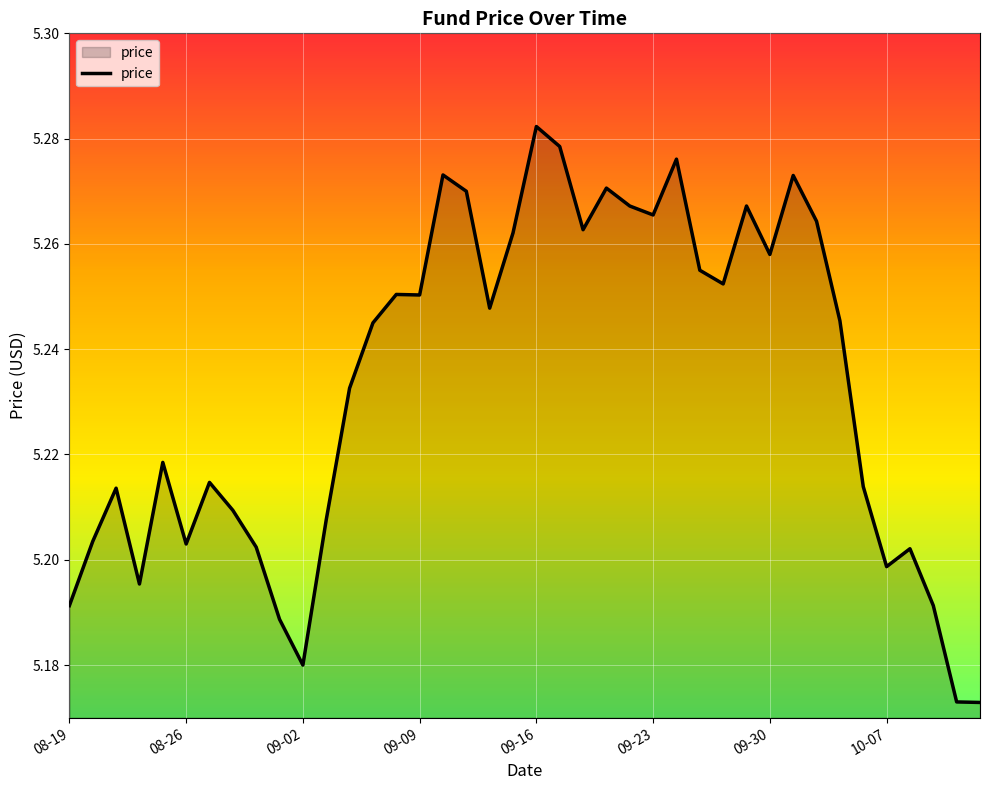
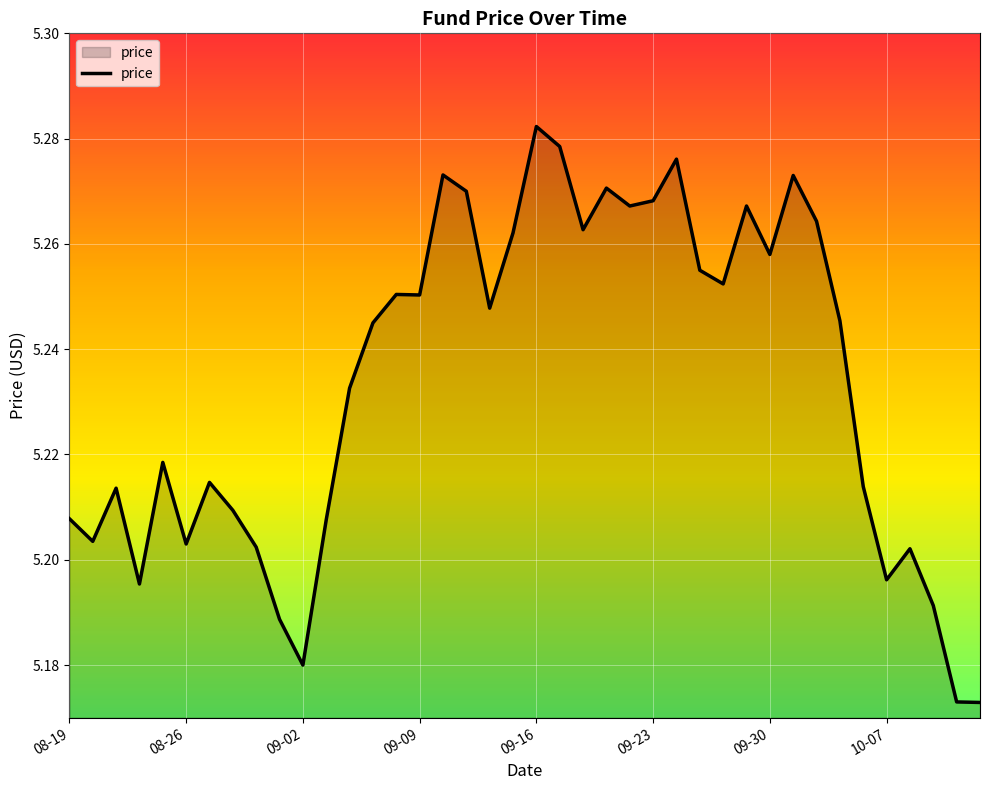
08-19: 5.191 -> 5.208
09-23: 5.266 -> 5.268
10-07: 5.199 -> 5.196
